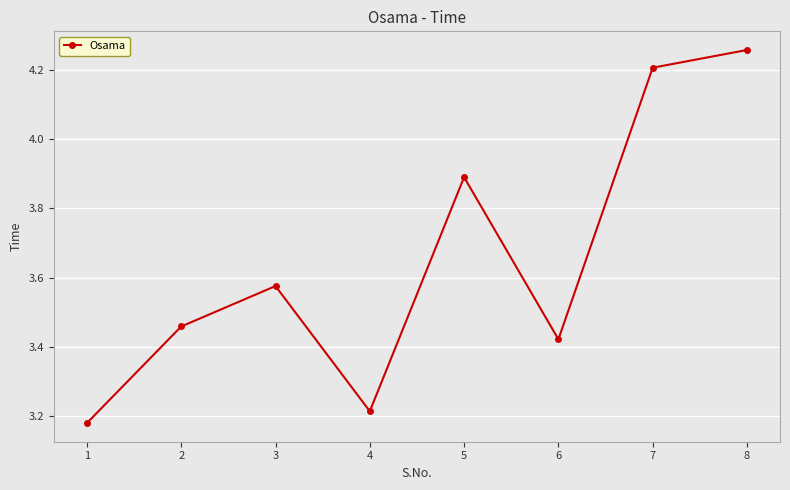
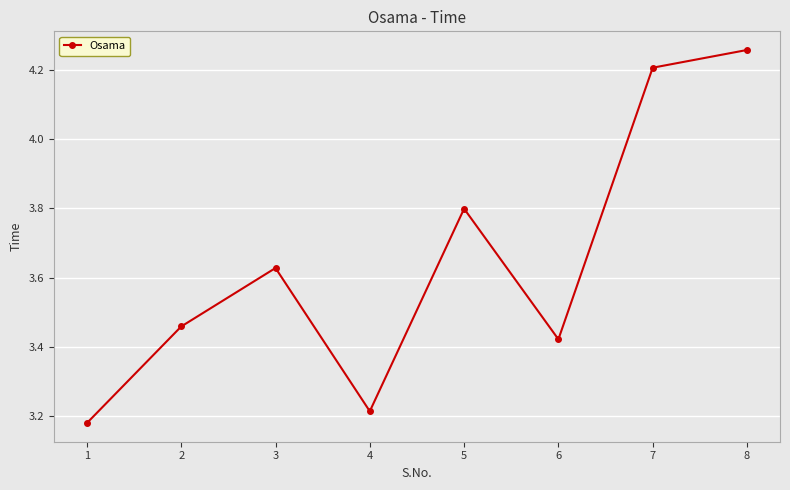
3: 3.58 -> 3.63
5: 3.89 -> 3.80
